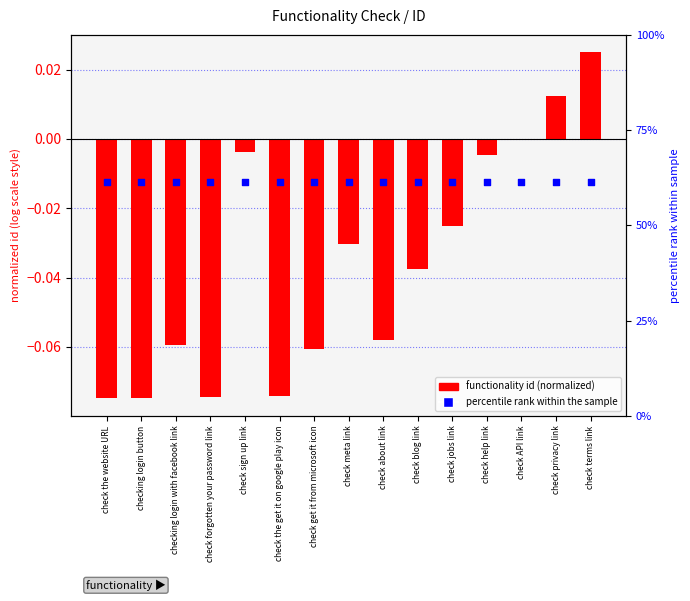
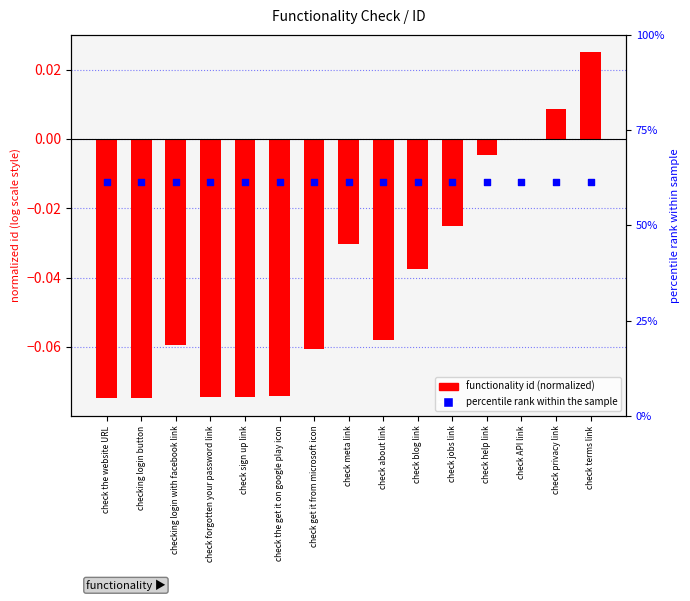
functionality id (normalized), check sign up link: -0.004 -> -0.074
functionality id (normalized), check privacy link: 0.013 -> 0.009
